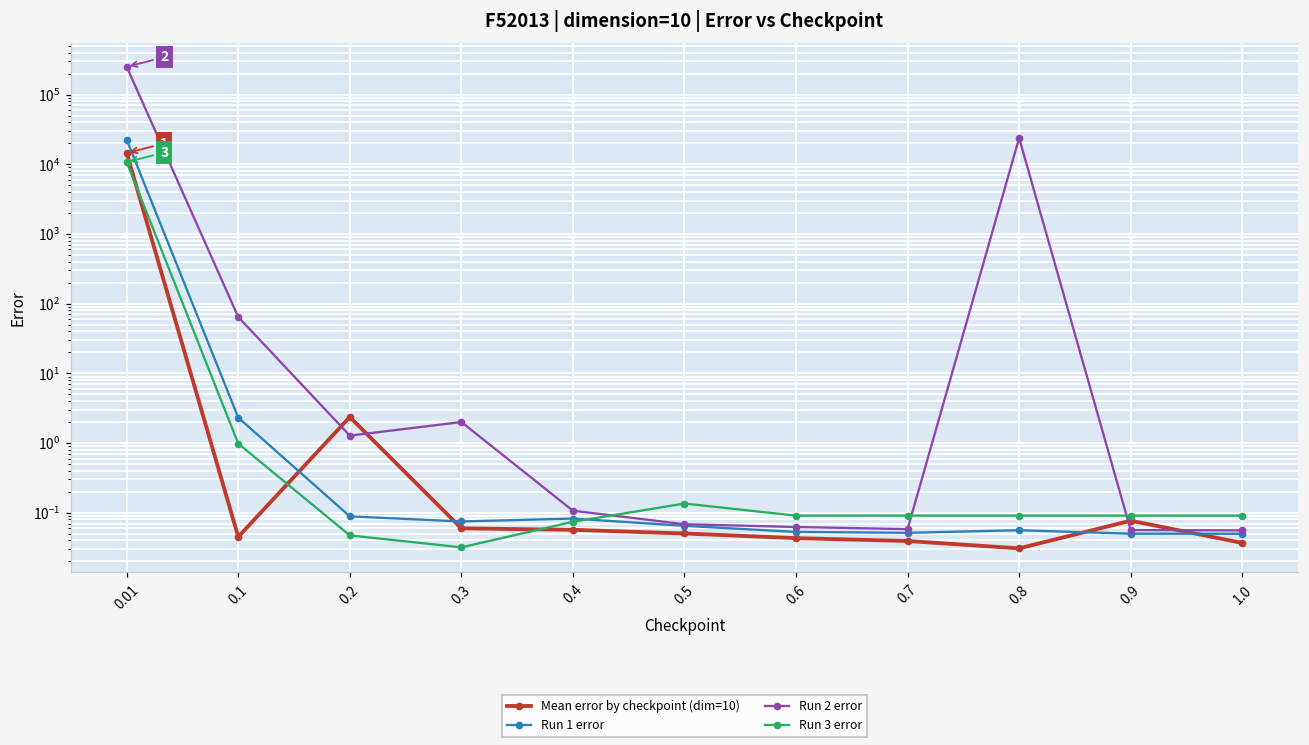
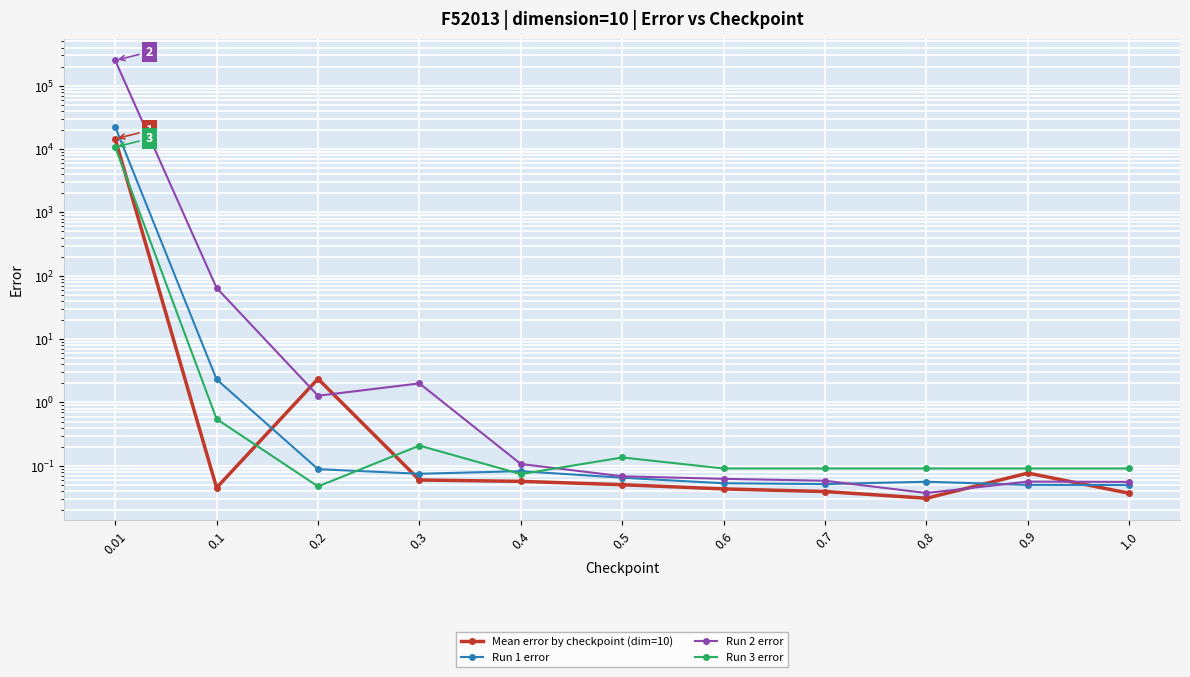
Run 3 error, 0.1: 1.0 -> 0.5
Run 3 error, 0.3: 0.03 -> 0.21
Run 2 error, 0.8: 24000 -> 0.04
